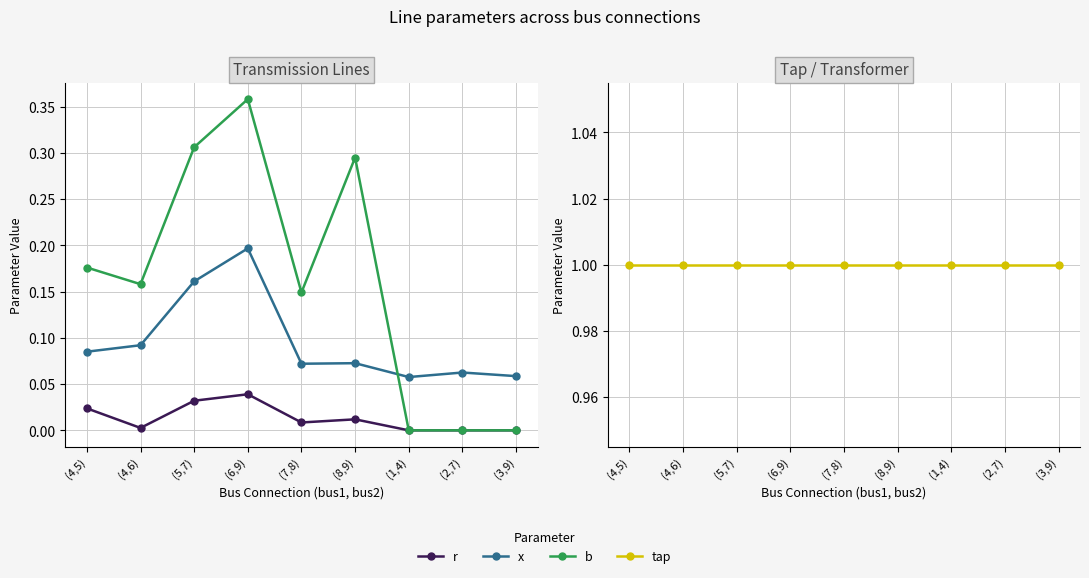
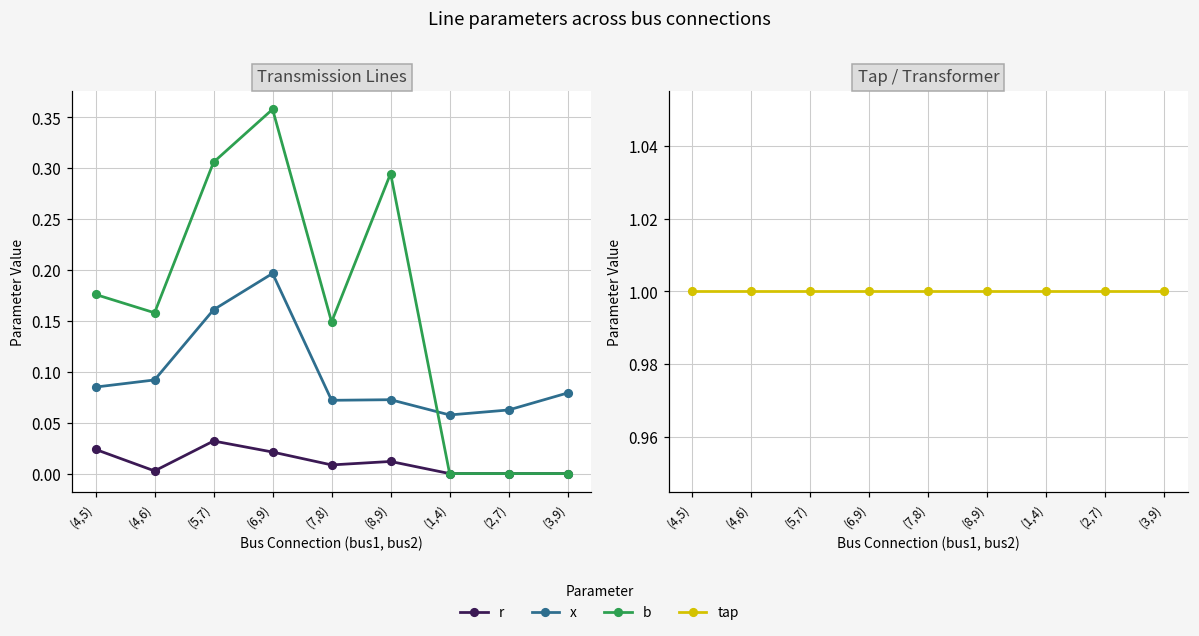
Transmission Lines, r, (6,9): 0.04 -> 0.02
Transmission Lines, x, (3,9): 0.06 -> 0.08
